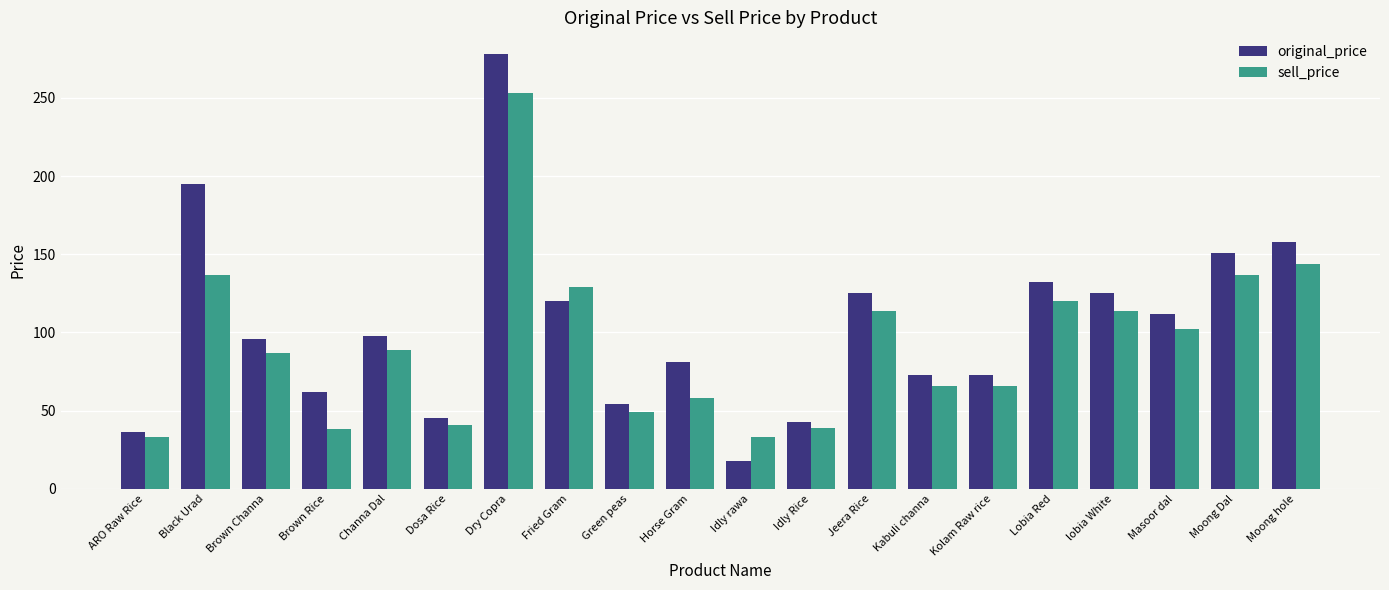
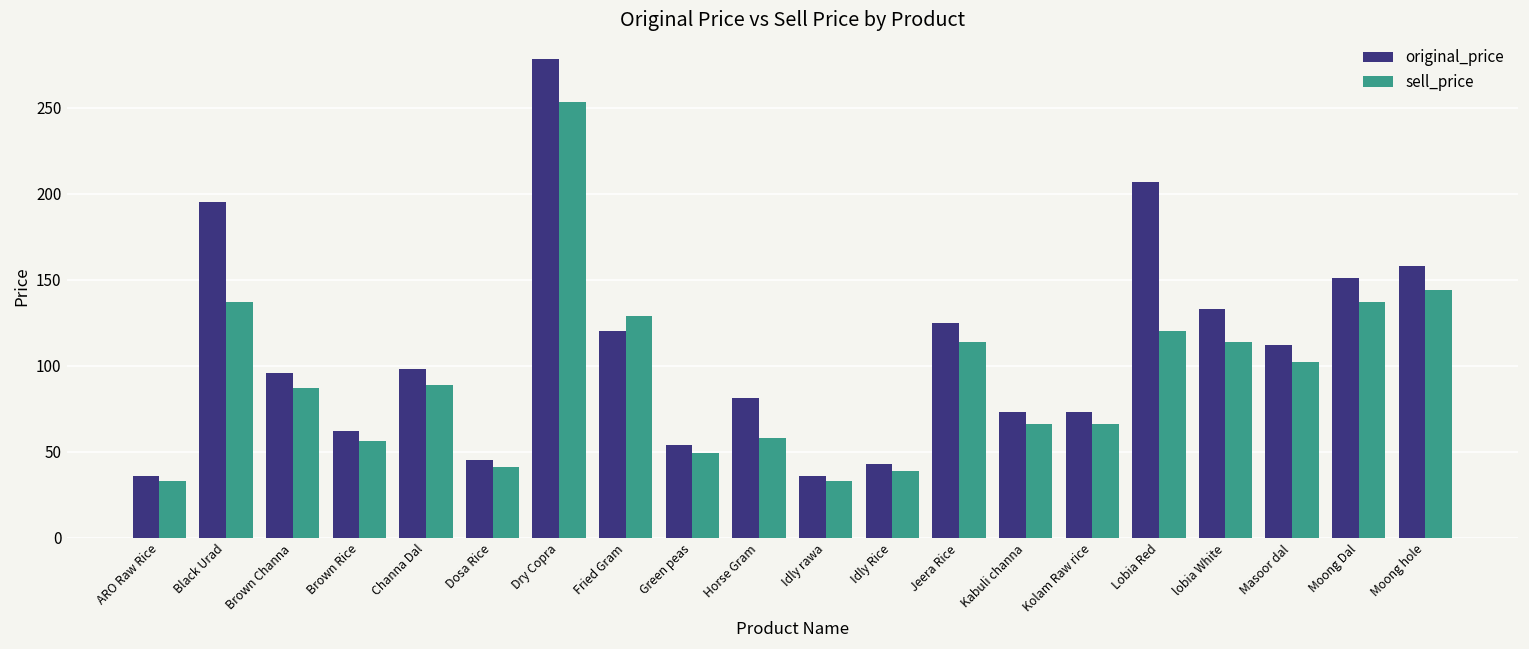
sell_price, Brown Rice: 38 -> 56
original_price, Idly rawa: 18 -> 36
original_price, Lobia Red: 132 -> 207
original_price, lobia White: 125 -> 133
